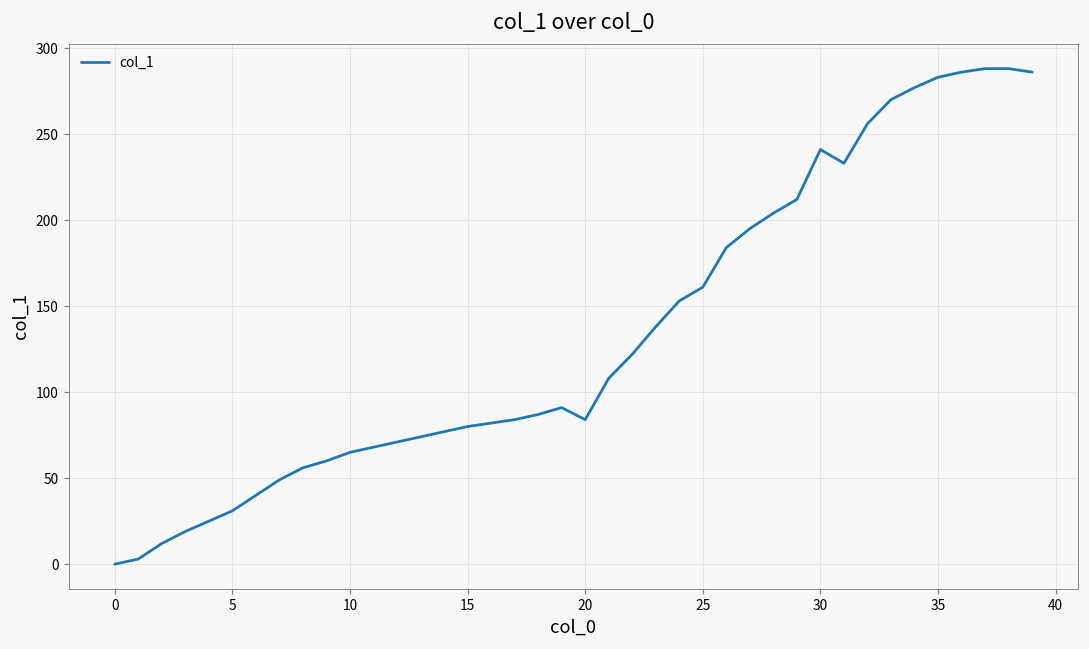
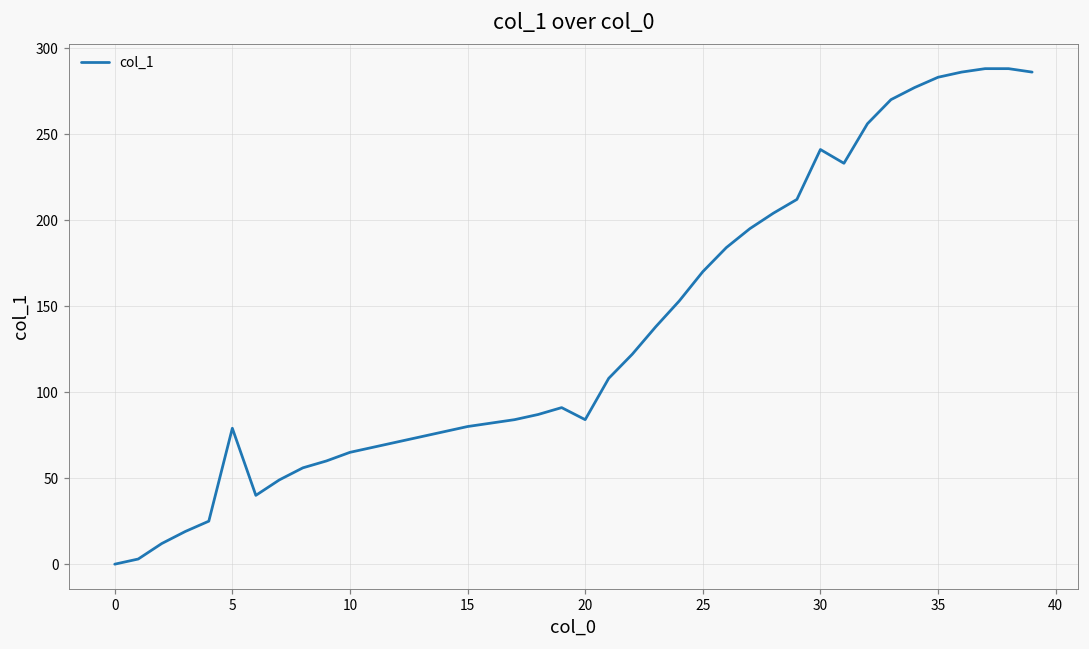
5: 31 -> 79
25: 161 -> 170
